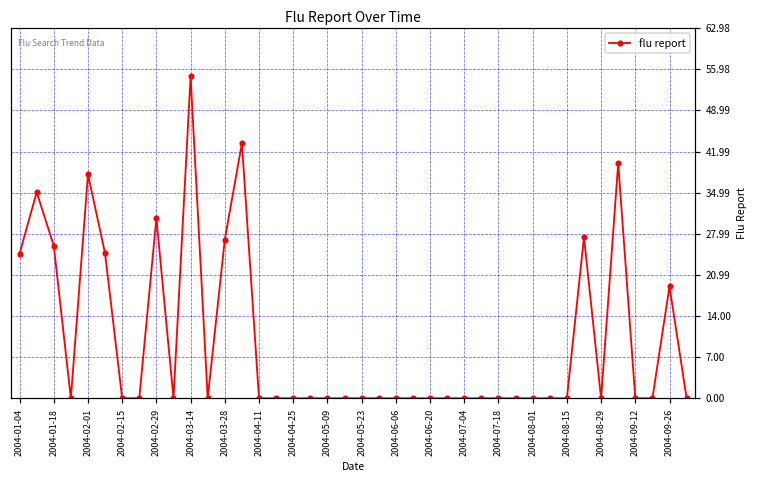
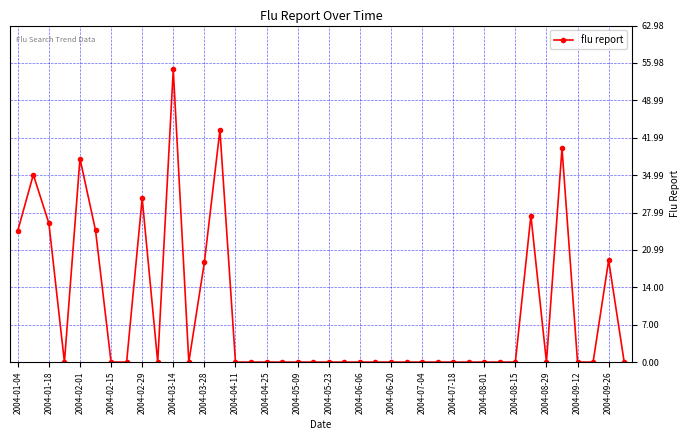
2004-03-28: 27 -> 19
